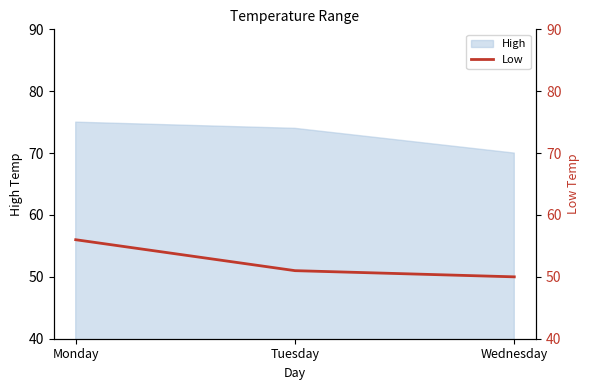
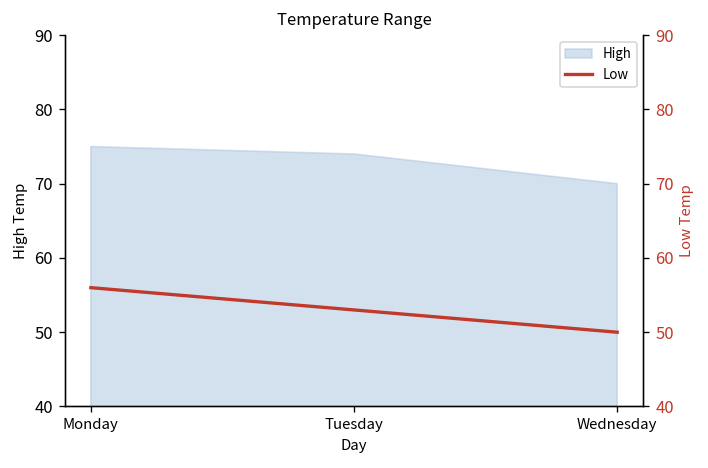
Low, Tuesday: 51 -> 53
